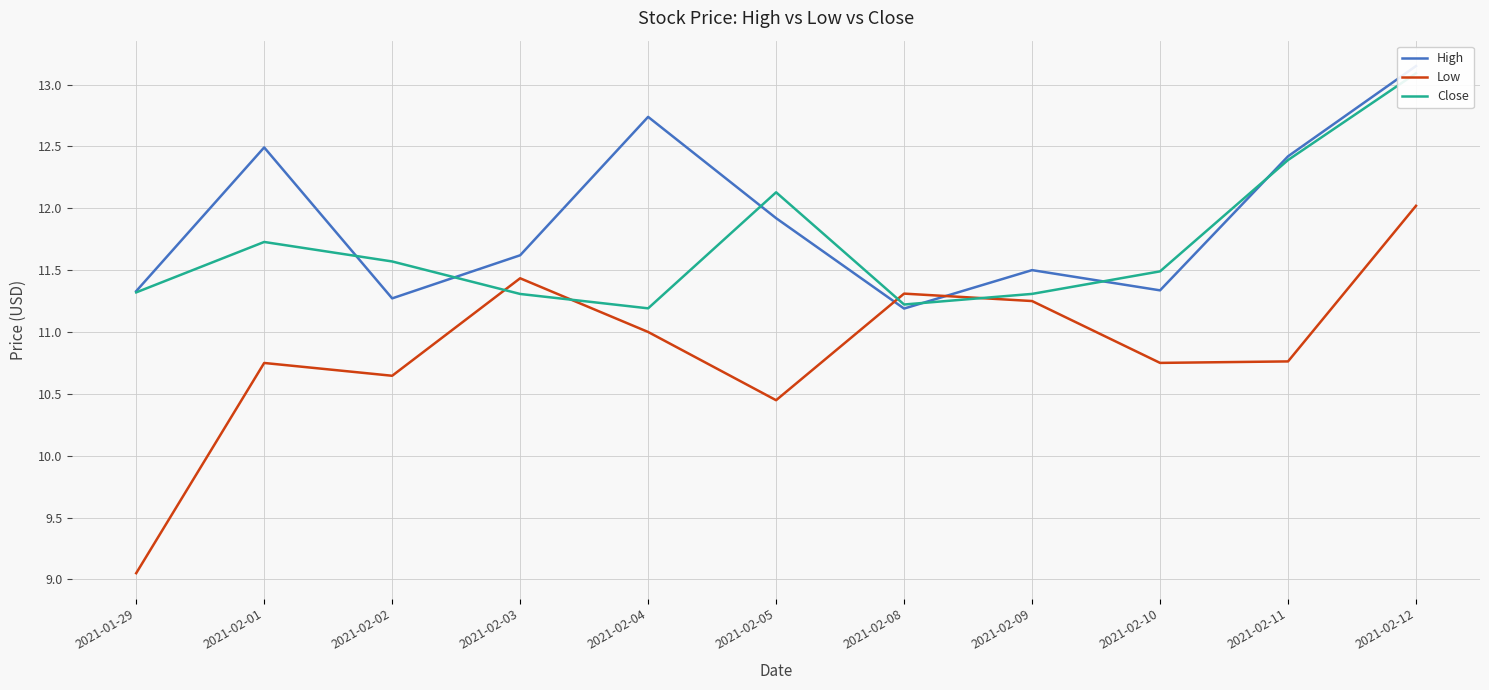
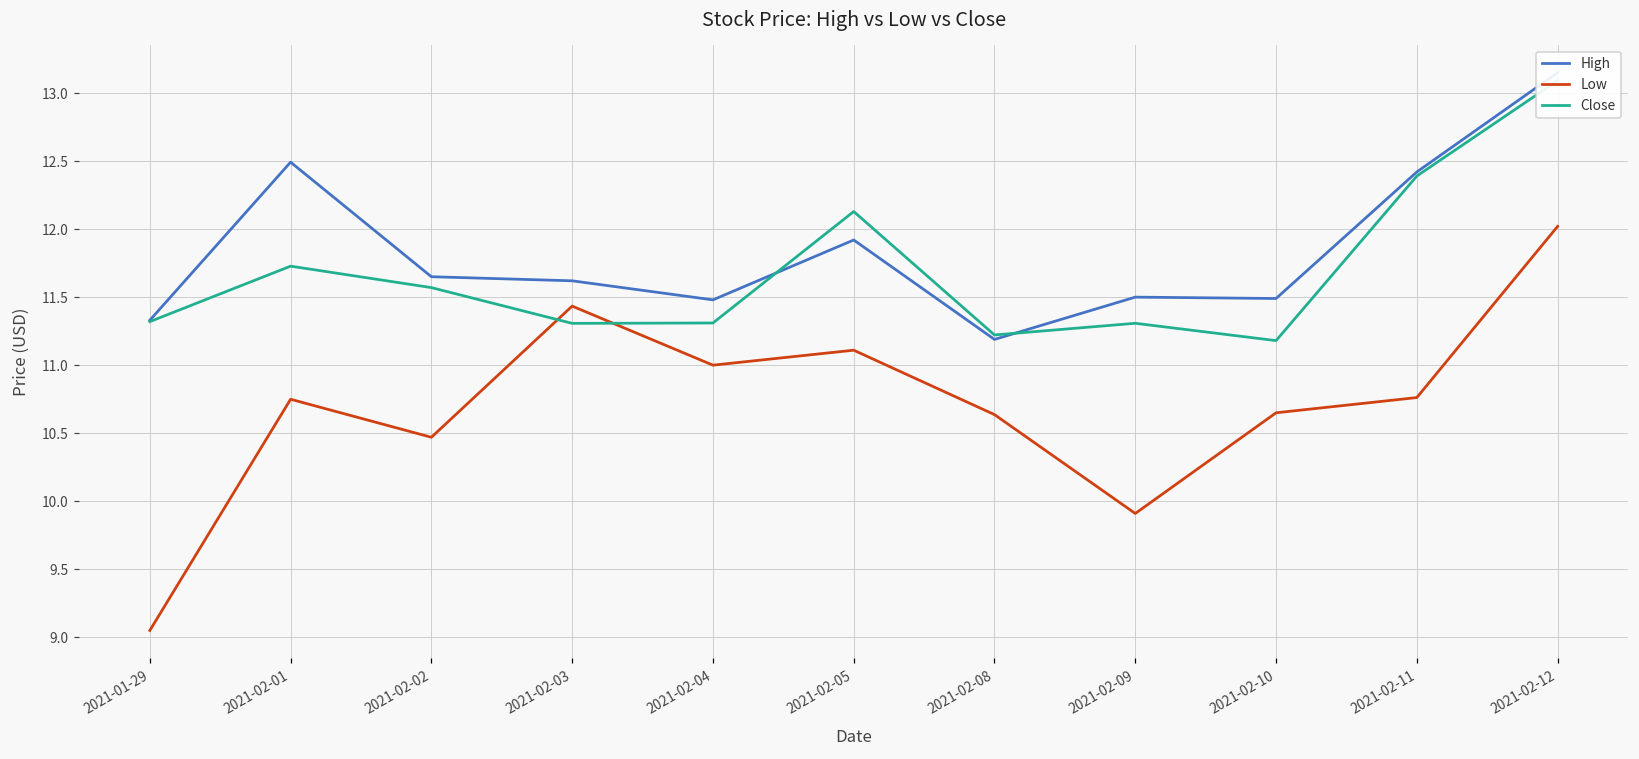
High, 2021-02-02: 11.27 -> 11.65
Low, 2021-02-02: 10.65 -> 10.47
High, 2021-02-04: 12.74 -> 11.48
Close, 2021-02-04: 11.19 -> 11.31
Low, 2021-02-05: 10.45 -> 11.11
Low, 2021-02-08: 11.31 -> 10.64
Low, 2021-02-09: 11.25 -> 9.91
High, 2021-02-10: 11.34 -> 11.49
Low, 2021-02-10: 10.75 -> 10.65
Close, 2021-02-10: 11.49 -> 11.18
